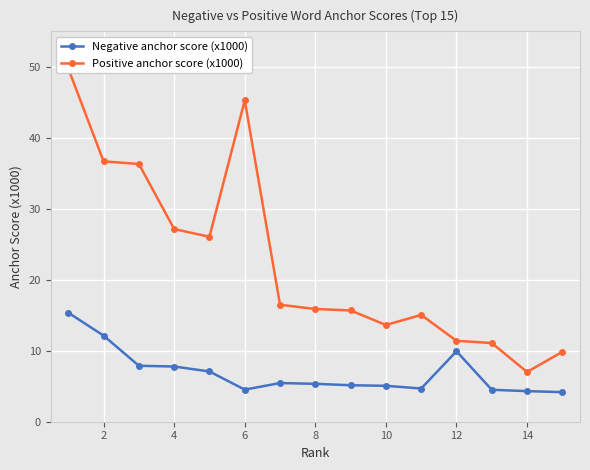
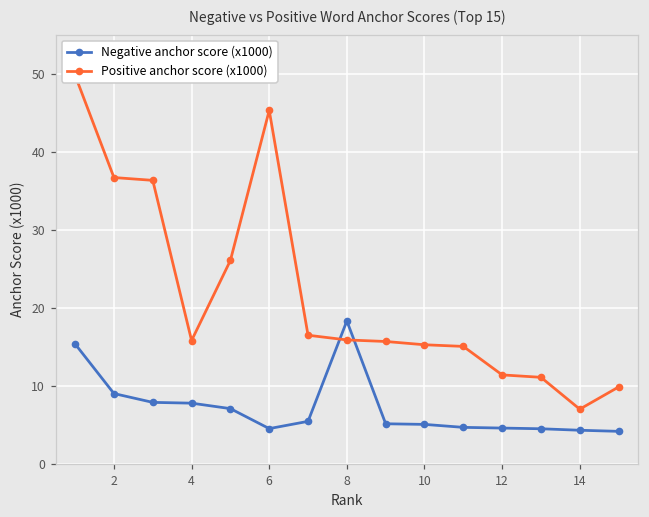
Negative anchor score (x1000), 2: 12 -> 9
Positive anchor score (x1000), 4: 27 -> 16
Negative anchor score (x1000), 8: 5 -> 18
Positive anchor score (x1000), 10: 14 -> 15
Negative anchor score (x1000), 12: 10 -> 5
